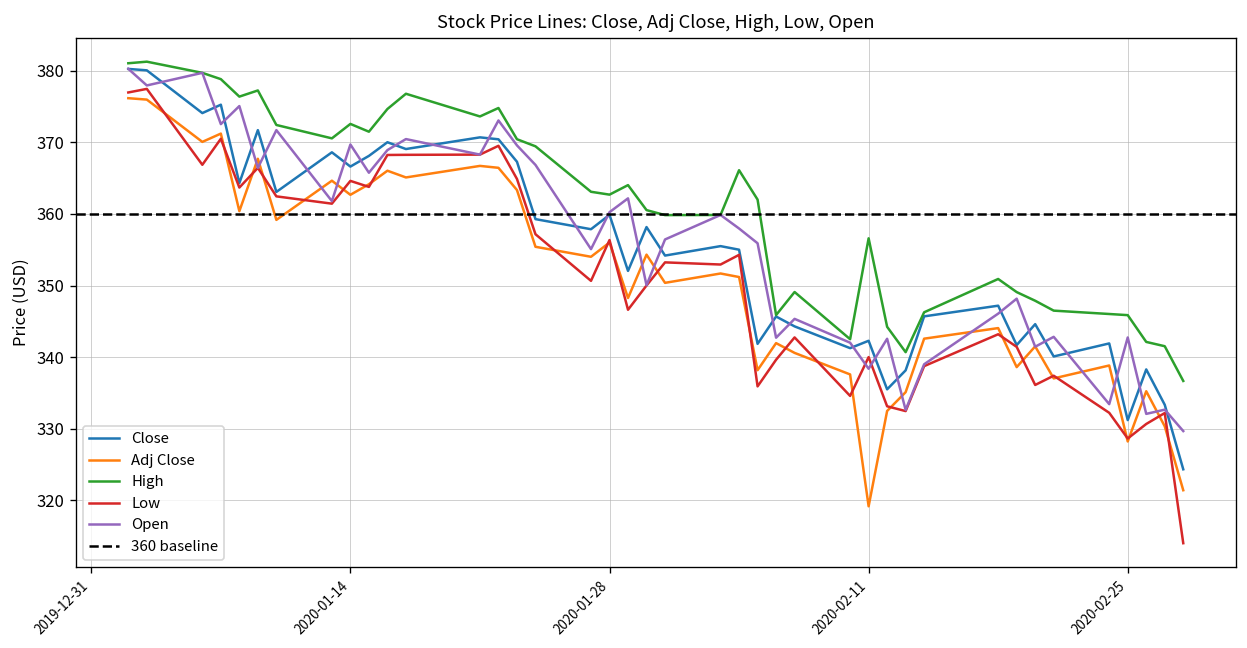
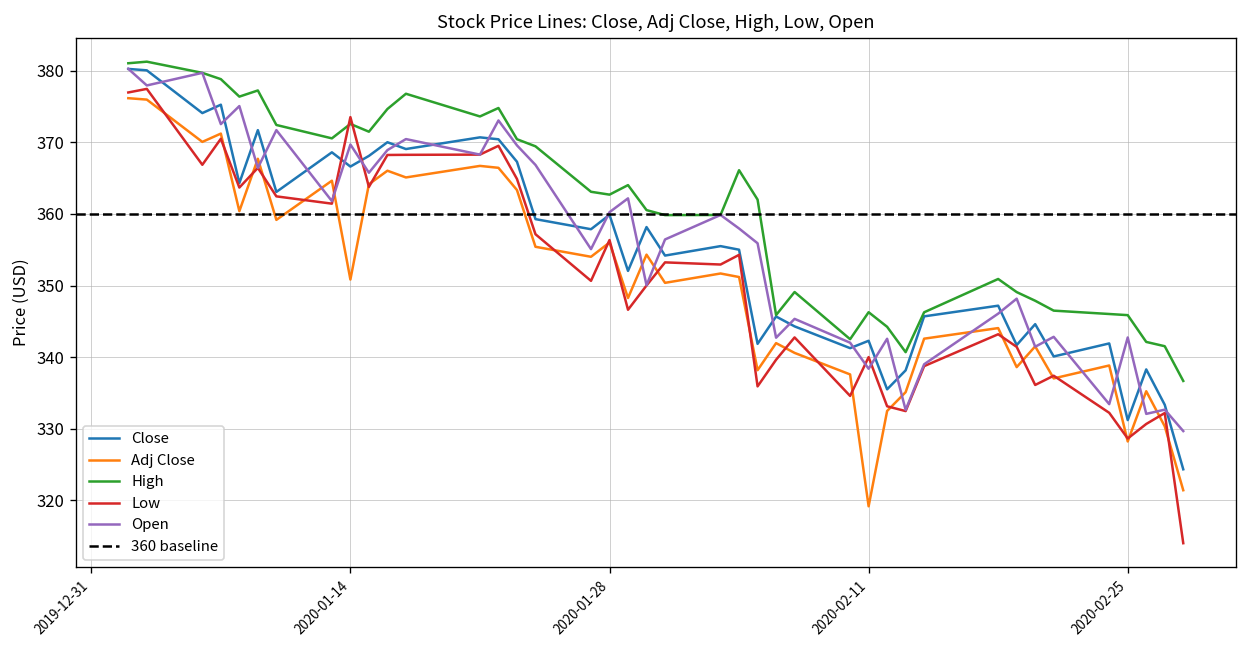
Adj Close, 2020-01-14: 363 -> 351
Low, 2020-01-14: 365 -> 374
High, 2020-02-11: 357 -> 346
